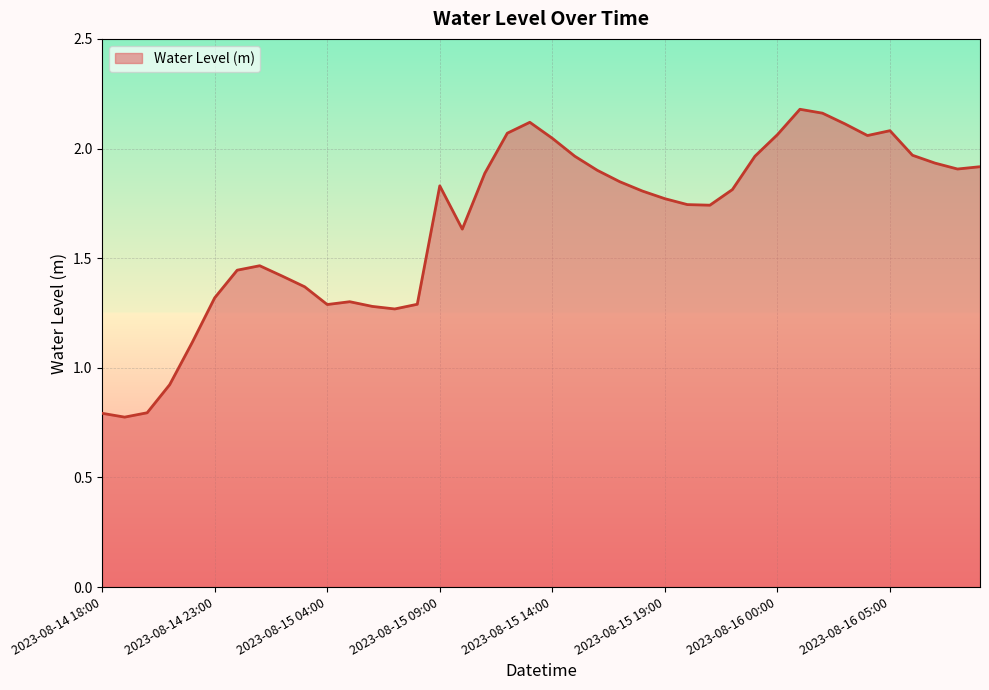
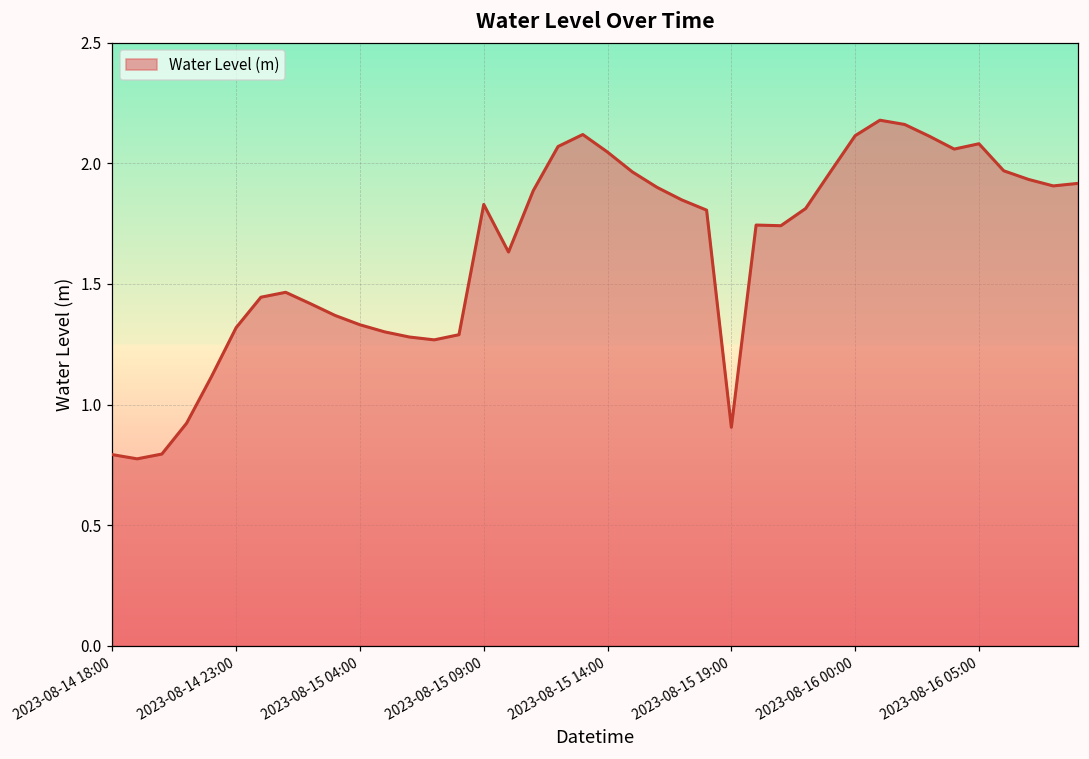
2023-08-15 04:00: 1.29 -> 1.33
2023-08-15 19:00: 1.77 -> 0.91
2023-08-16 00:00: 2.06 -> 2.11
